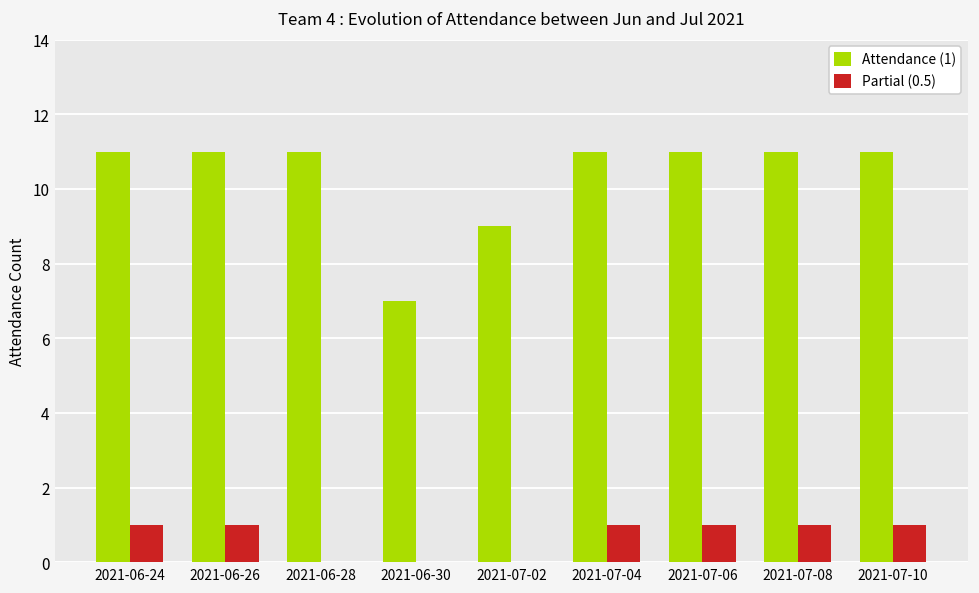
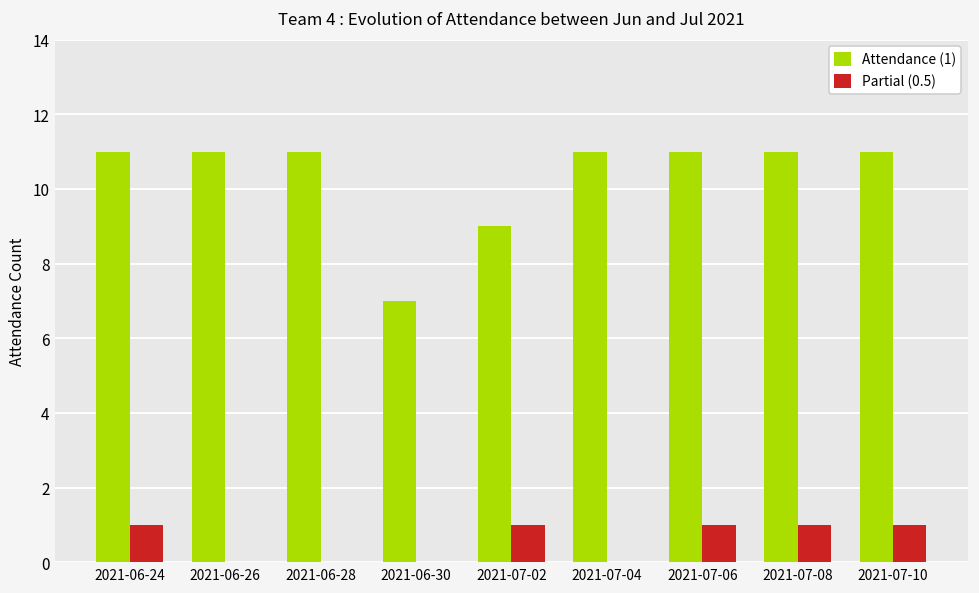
Partial (0.5), 2021-06-26: 1 -> 0
Partial (0.5), 2021-07-02: 0 -> 1
Partial (0.5), 2021-07-04: 1 -> 0
